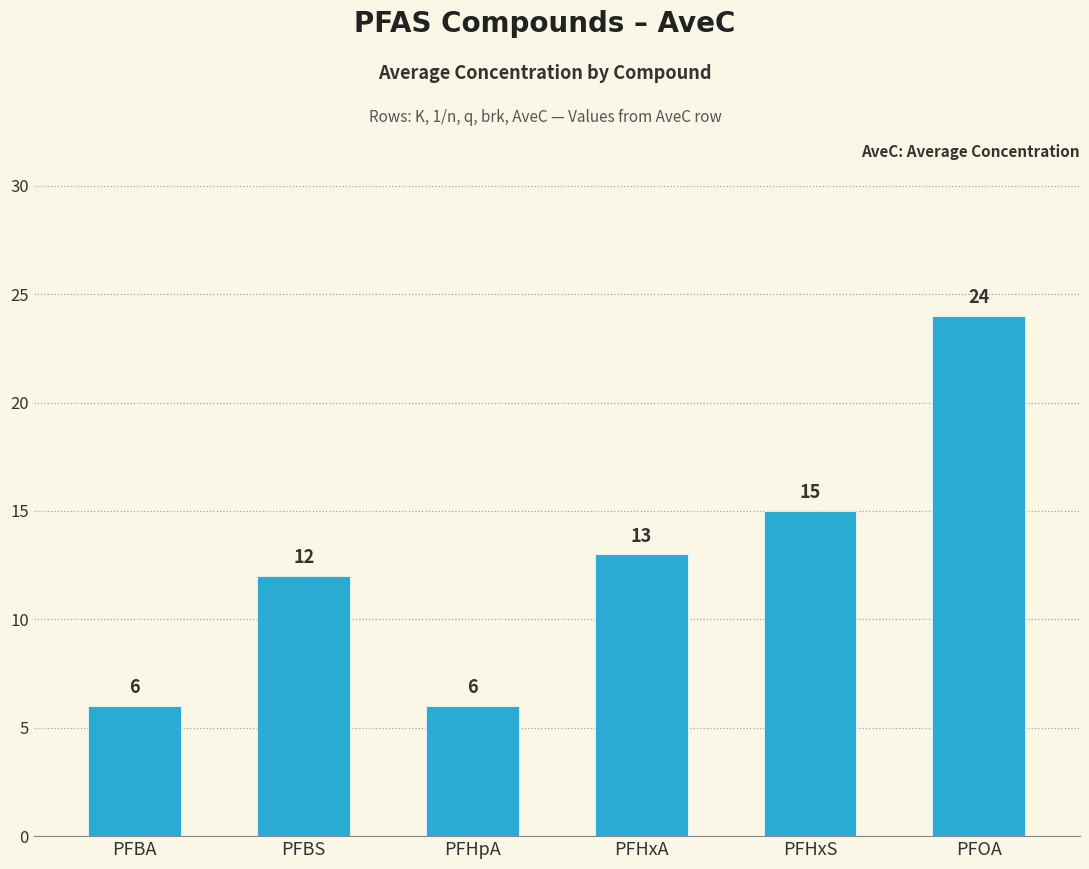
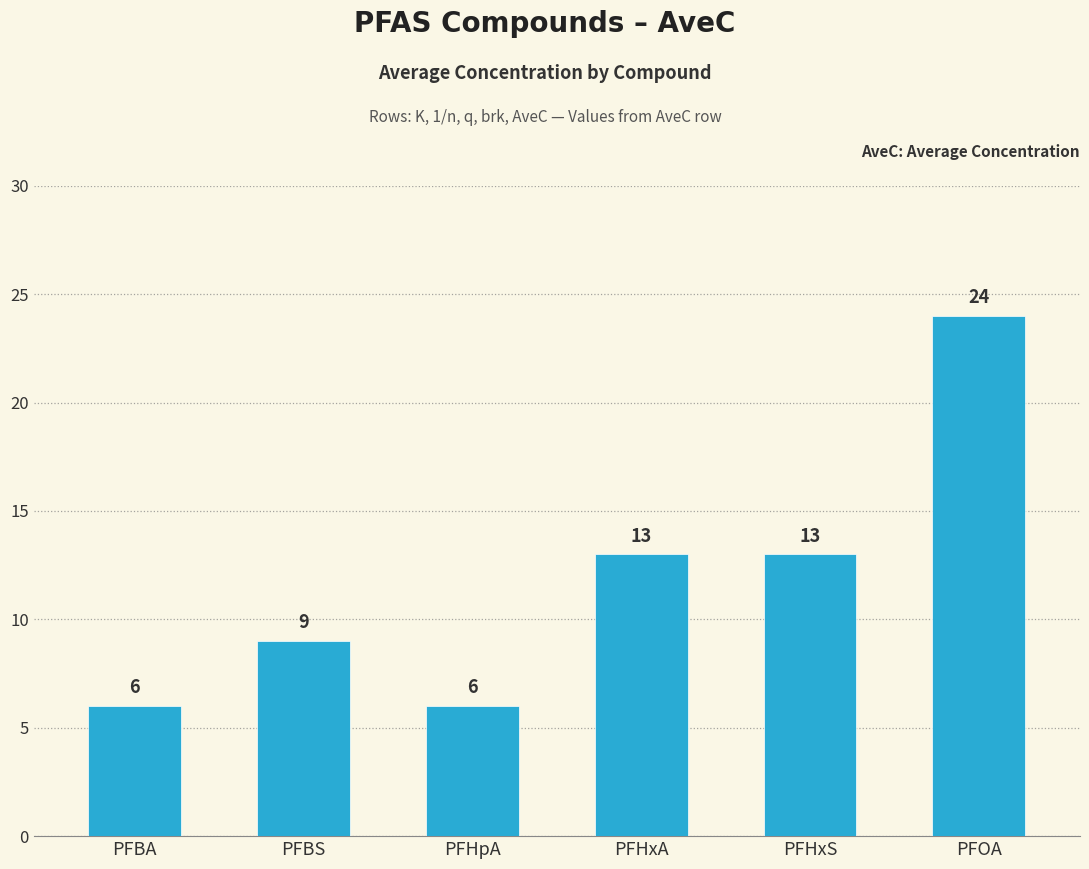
PFBS: 12 -> 9
PFHxS: 15 -> 13
